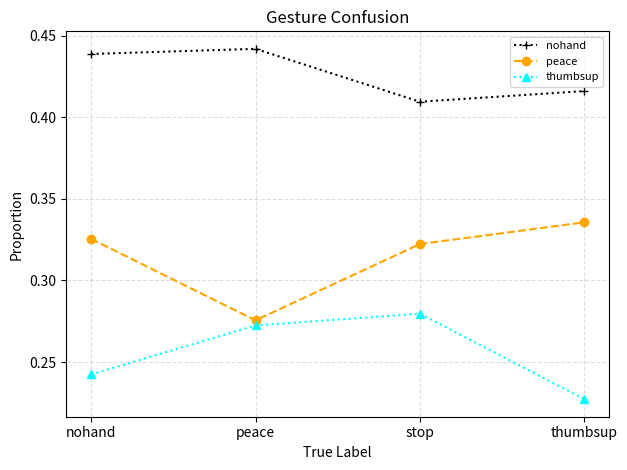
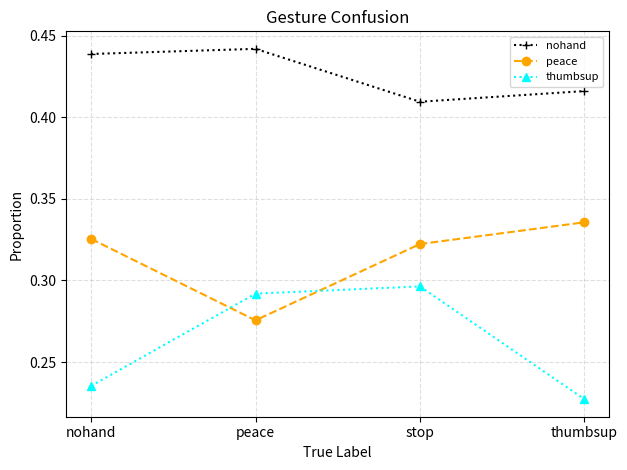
thumbsup, nohand: 0.242 -> 0.235
thumbsup, peace: 0.272 -> 0.292
thumbsup, stop: 0.280 -> 0.296
